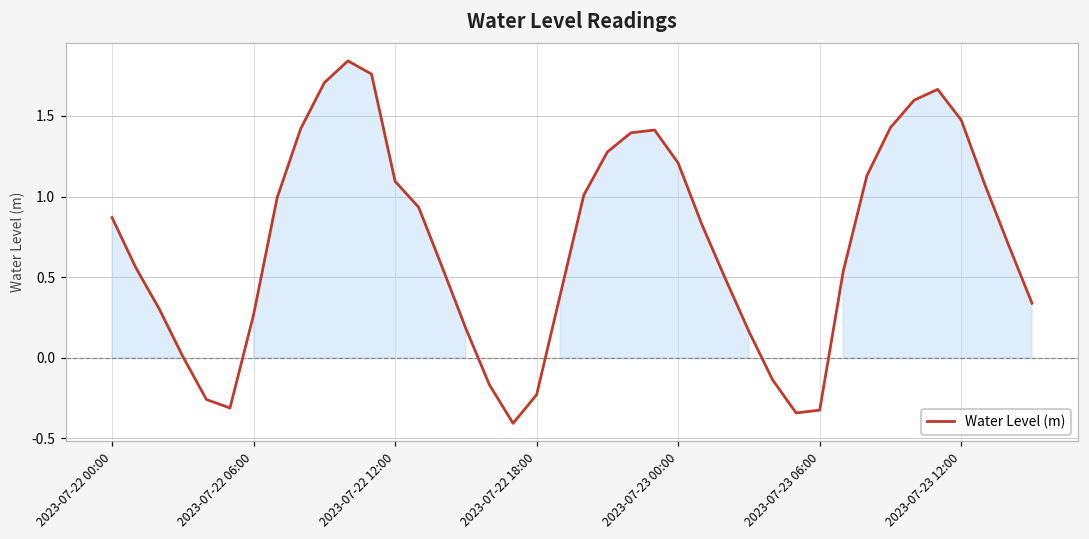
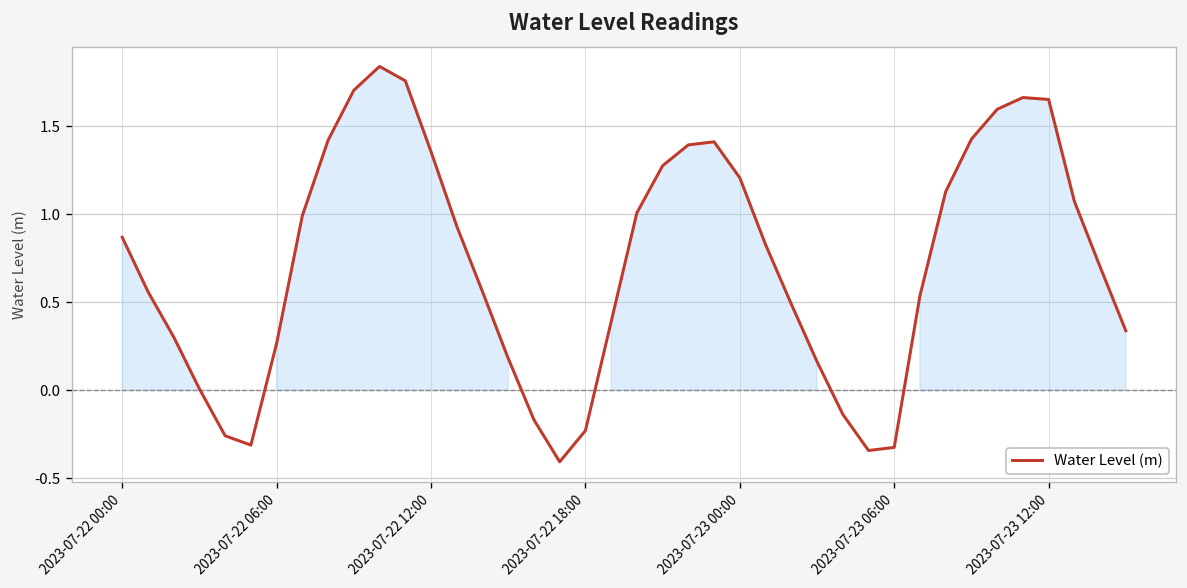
2023-07-22 12:00: 1.09 -> 1.36
2023-07-23 12:00: 1.47 -> 1.65
